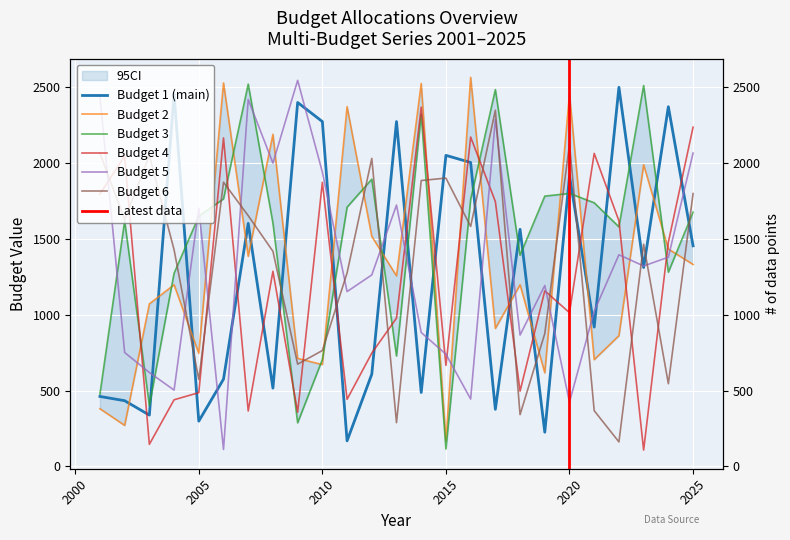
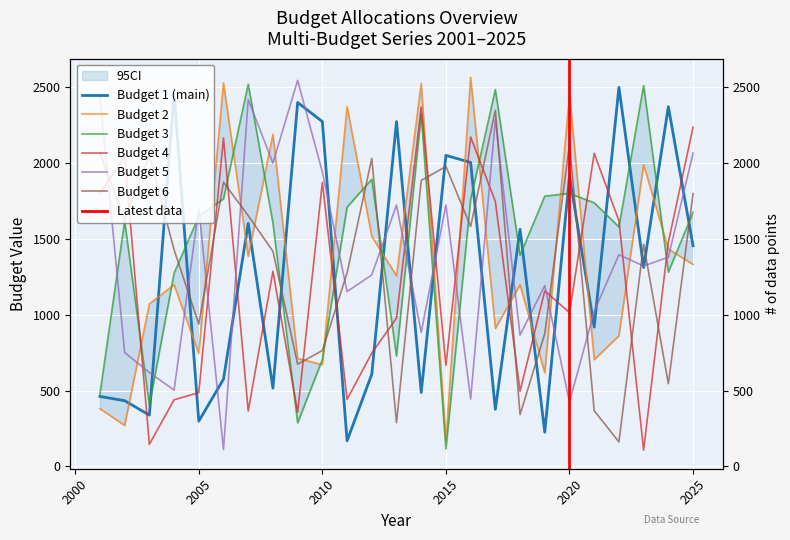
Budget 6, 2005: 570 -> 940
Budget 5, 2015: 740 -> 1730
Budget 6, 2015: 1900 -> 1980
